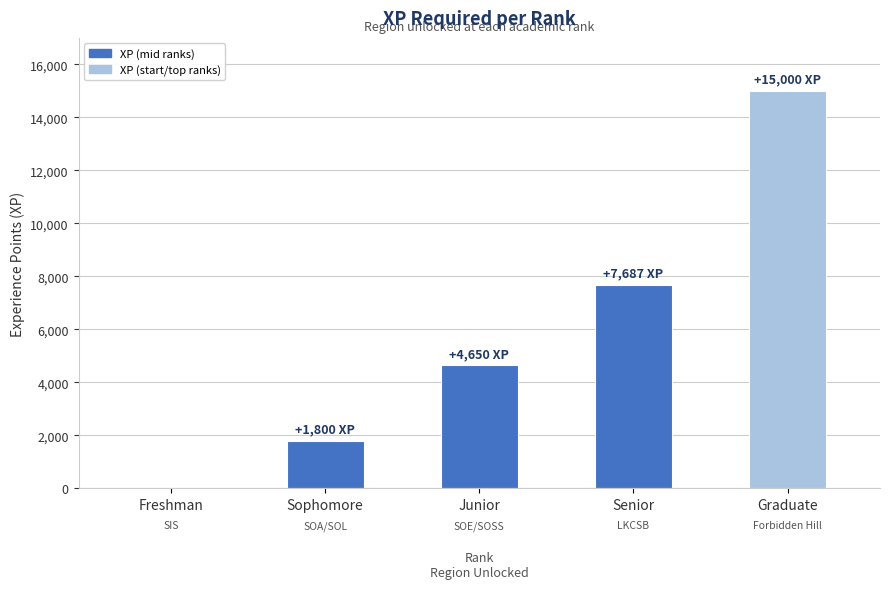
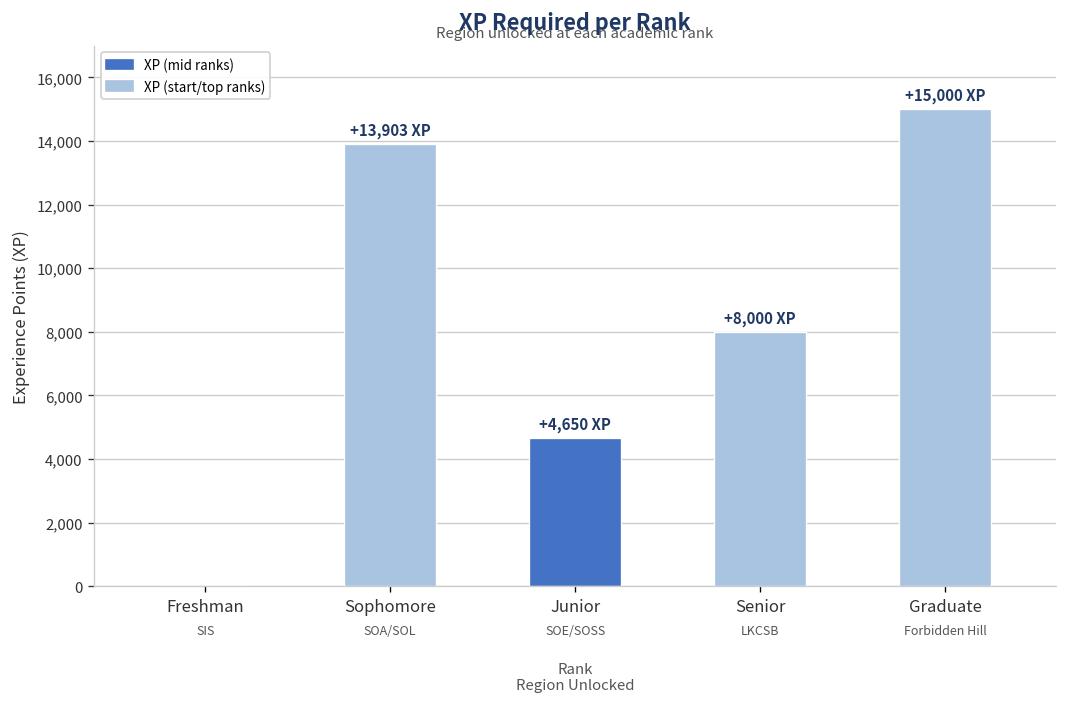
Sophomore: +1,800 -> +13,903
Senior: +7,687 -> +8,000
